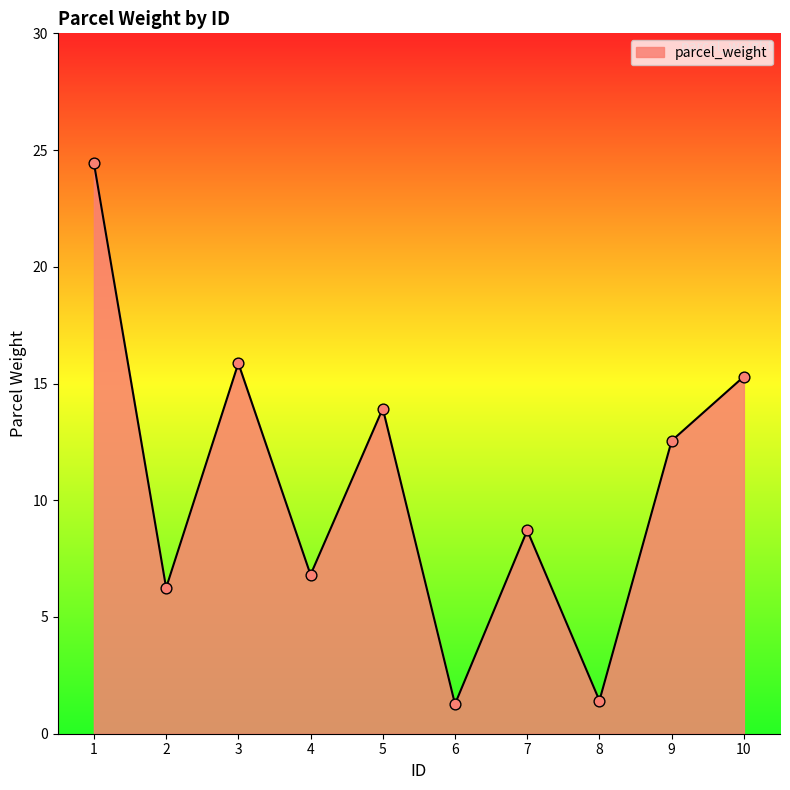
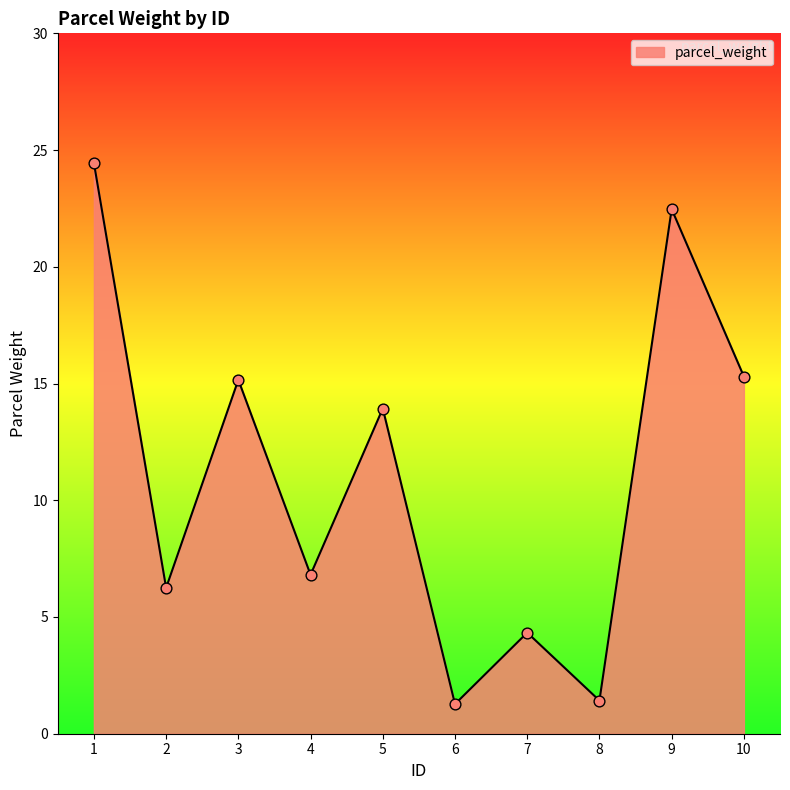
3: 15.9 -> 15.2
7: 8.7 -> 4.3
9: 12.6 -> 22.5
